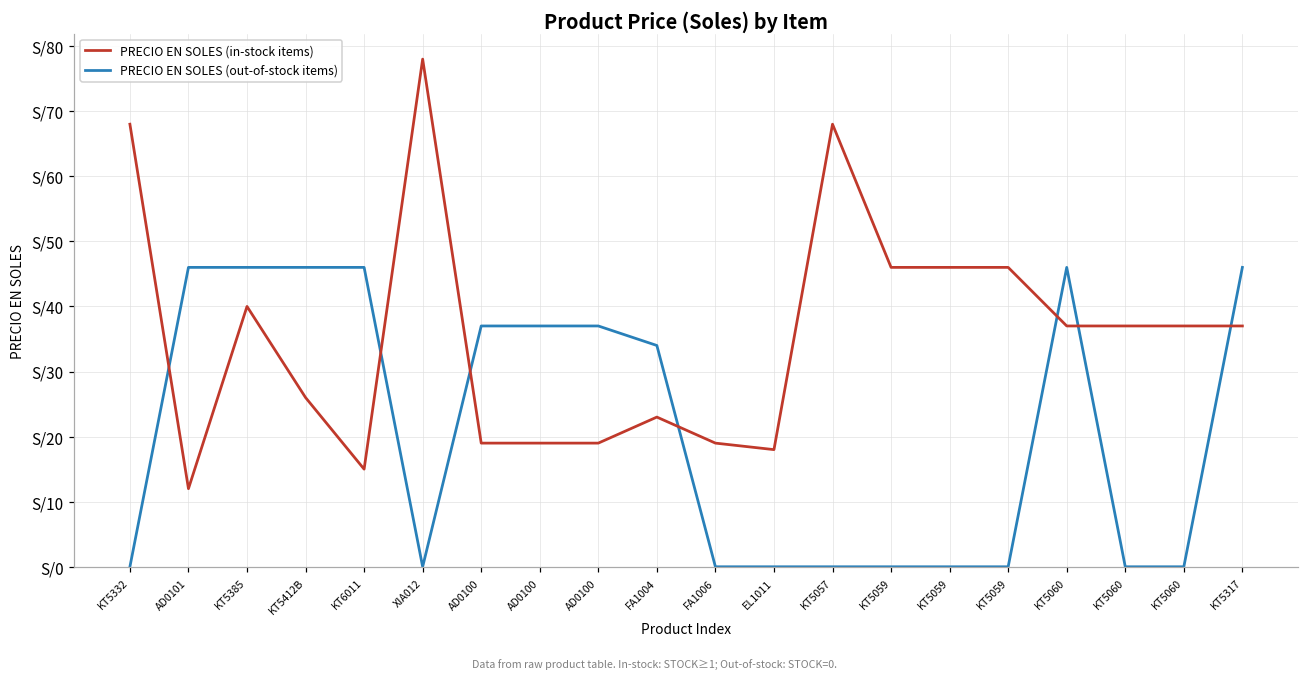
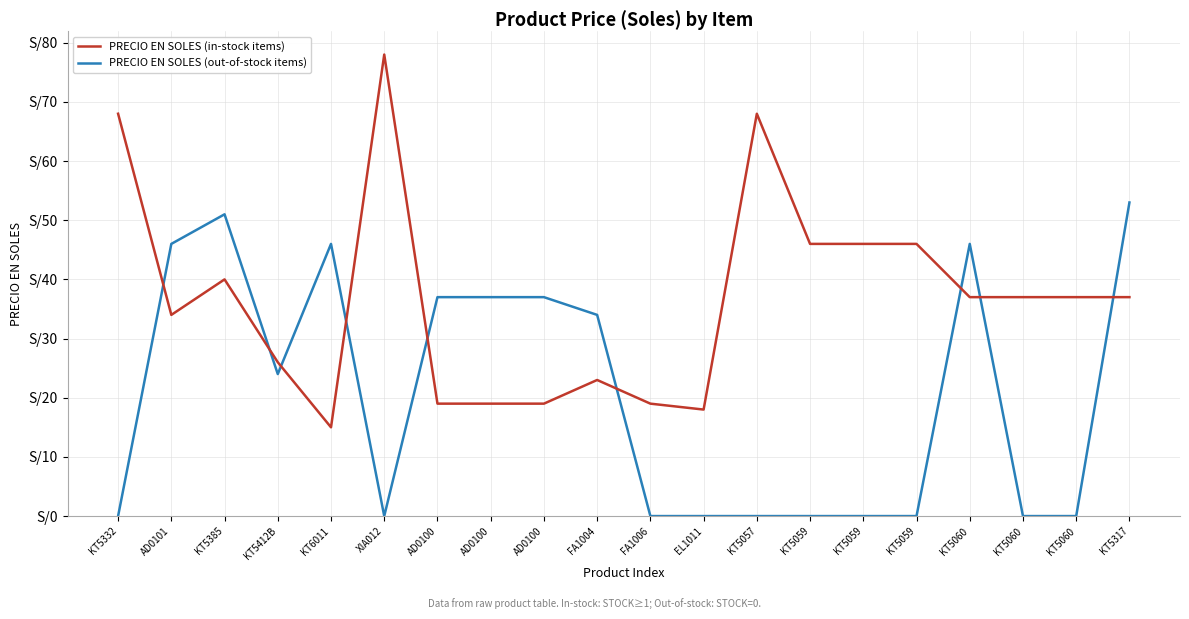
PRECIO EN SOLES (in-stock items), AD0101: S/12 -> S/34
PRECIO EN SOLES (out-of-stock items), KT5385: S/46 -> S/51
PRECIO EN SOLES (out-of-stock items), KT5412B: S/46 -> S/24
PRECIO EN SOLES (out-of-stock items), KT5317: S/46 -> S/53
